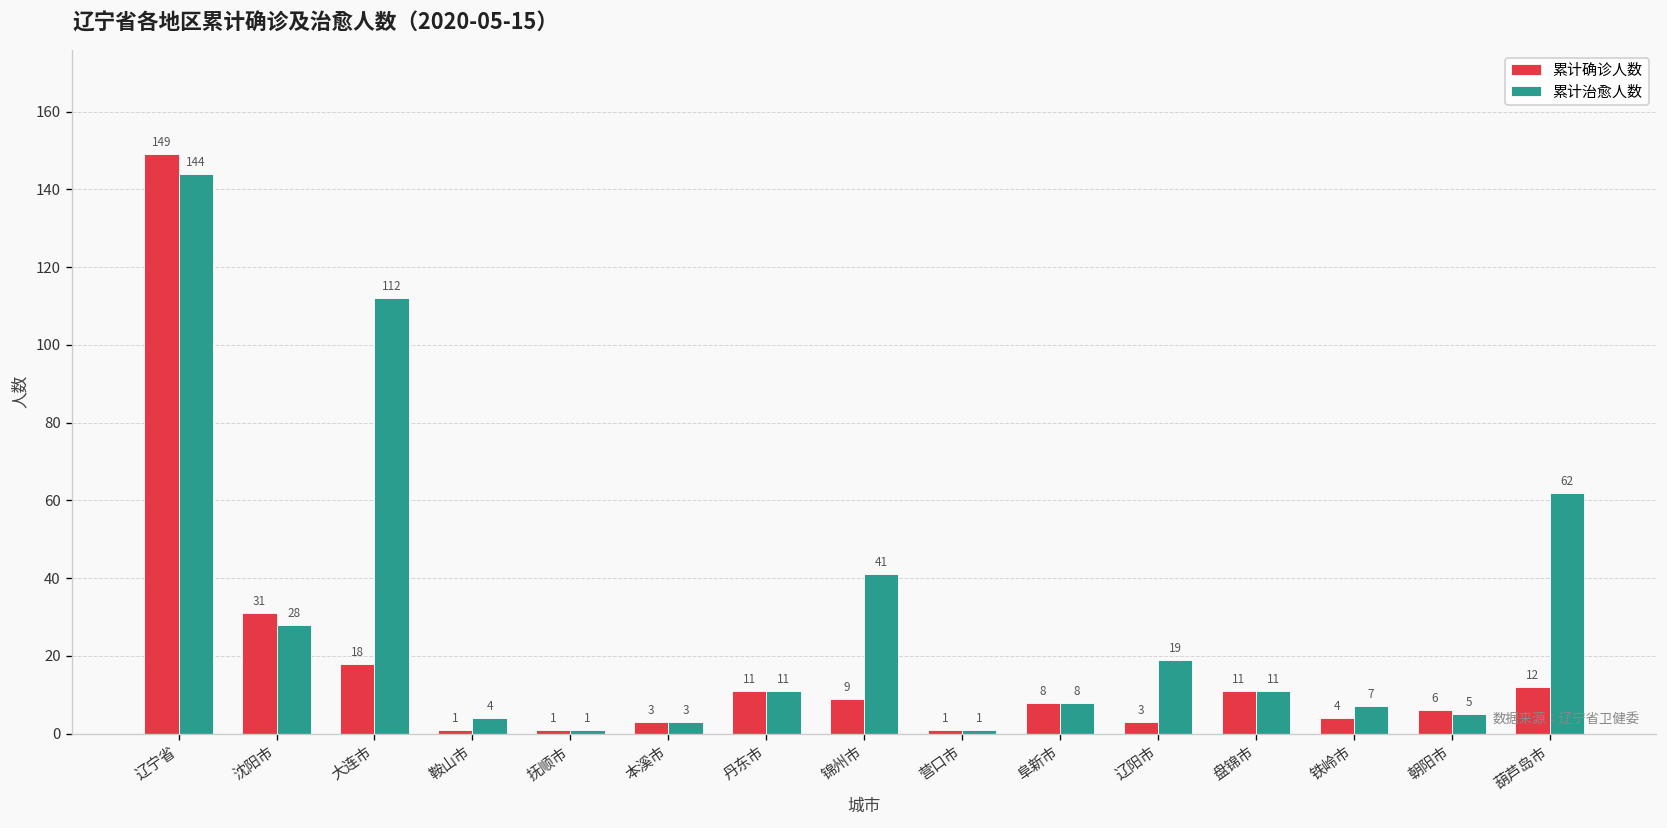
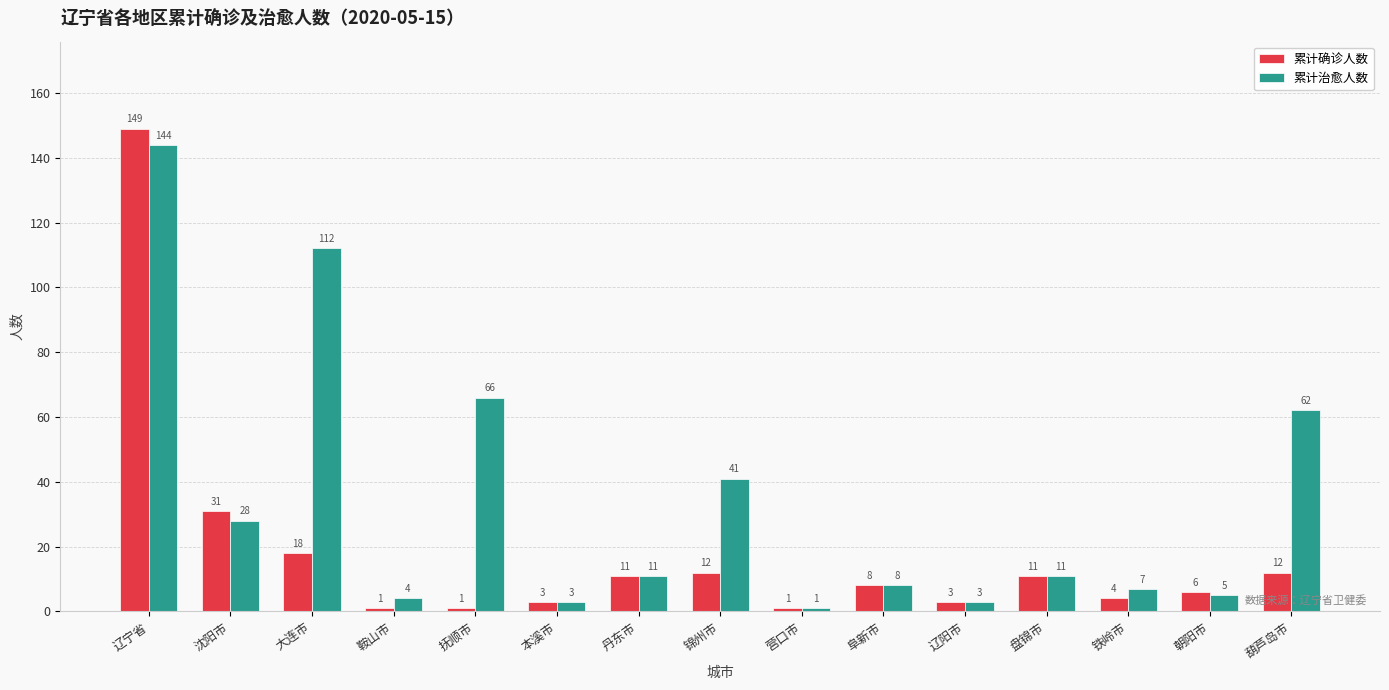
累计治愈人数, 抚顺市: 1 -> 66
累计确诊人数, 锦州市: 9 -> 12
累计治愈人数, 辽阳市: 19 -> 3
